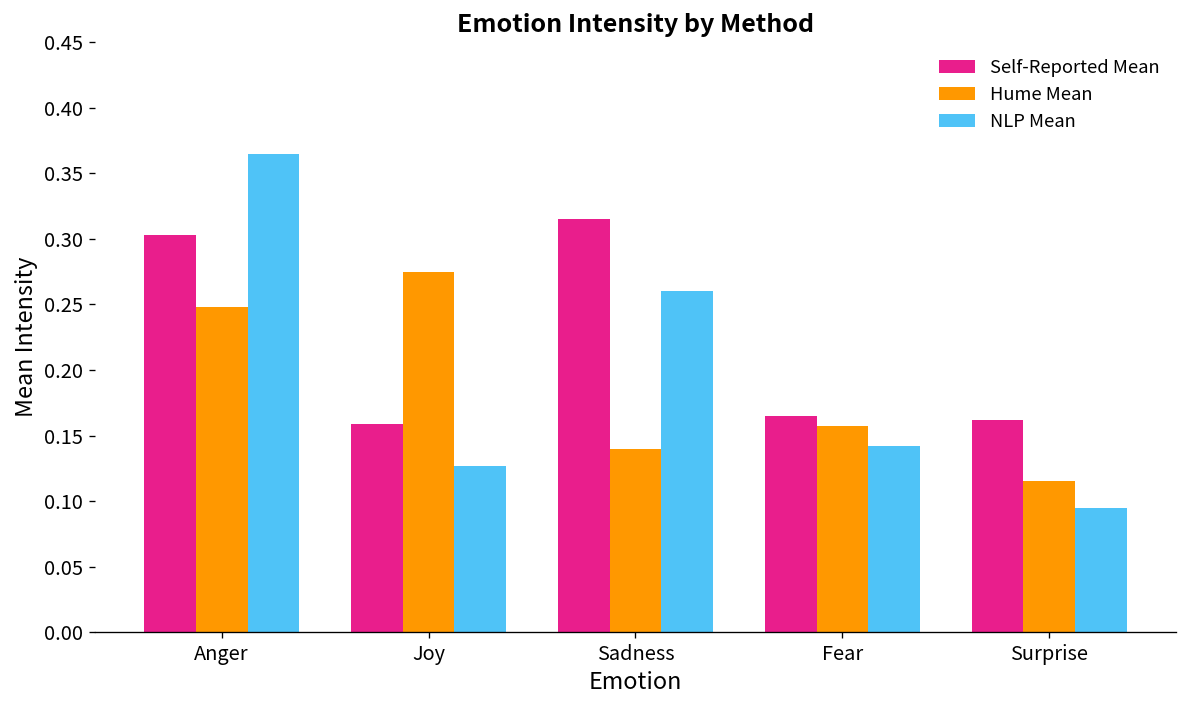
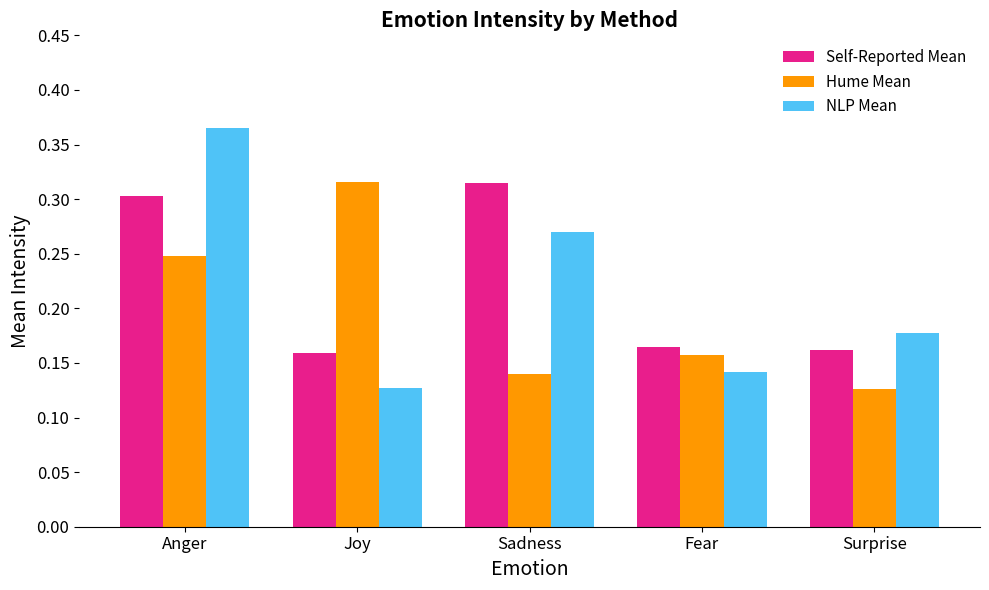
Hume Mean, Joy: 0.275 -> 0.316
NLP Mean, Sadness: 0.26 -> 0.27
Hume Mean, Surprise: 0.115 -> 0.126
NLP Mean, Surprise: 0.095 -> 0.177
